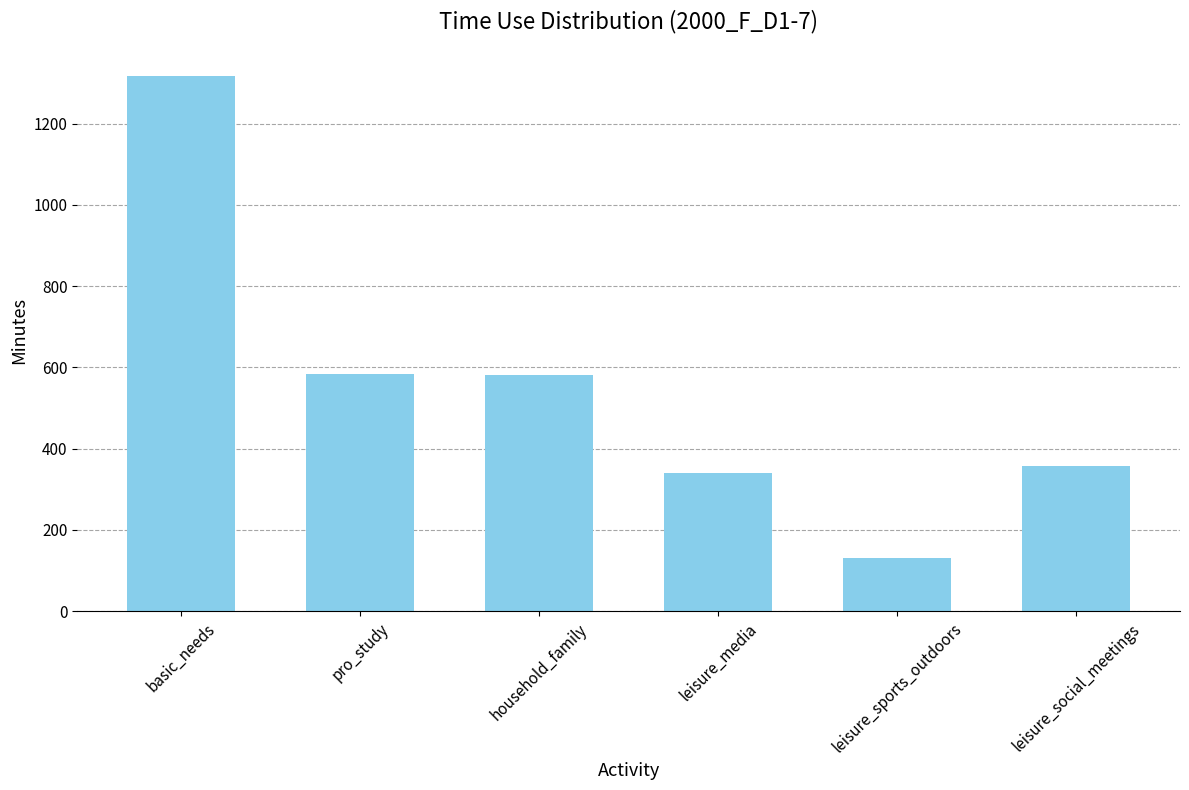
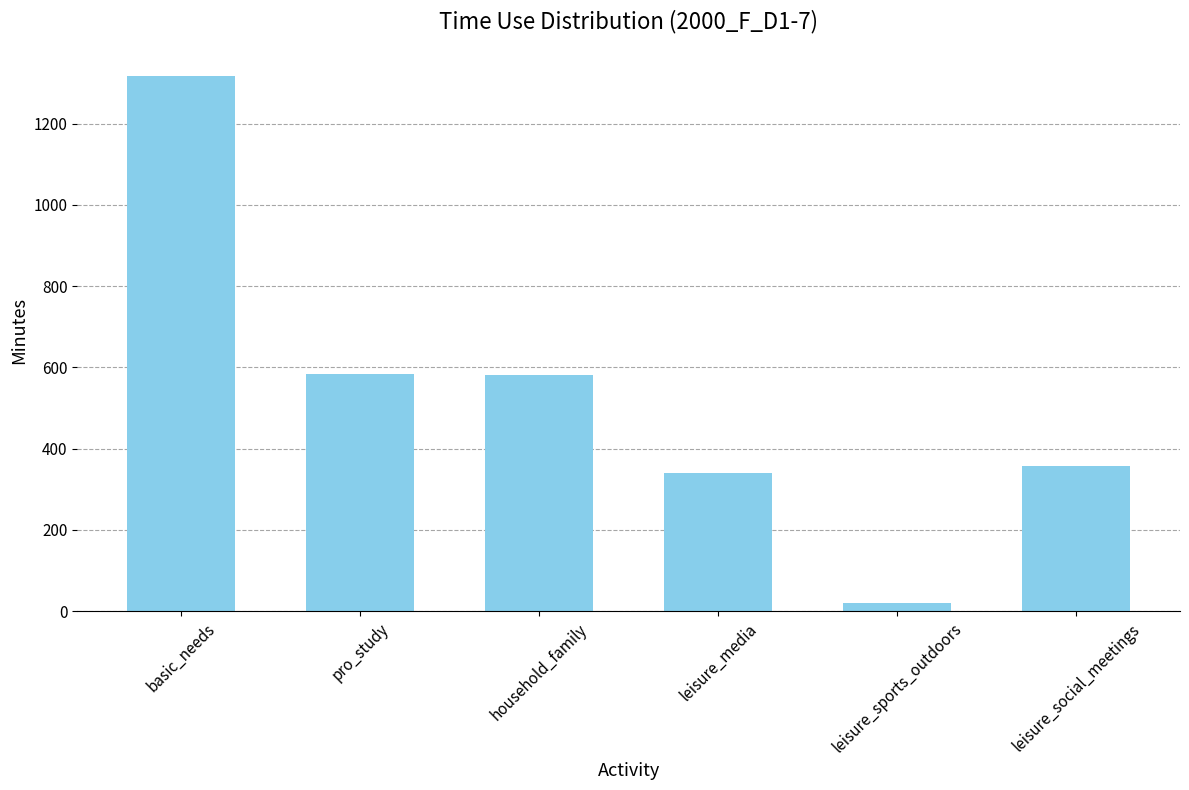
leisure_sports_outdoors: 130 -> 20
